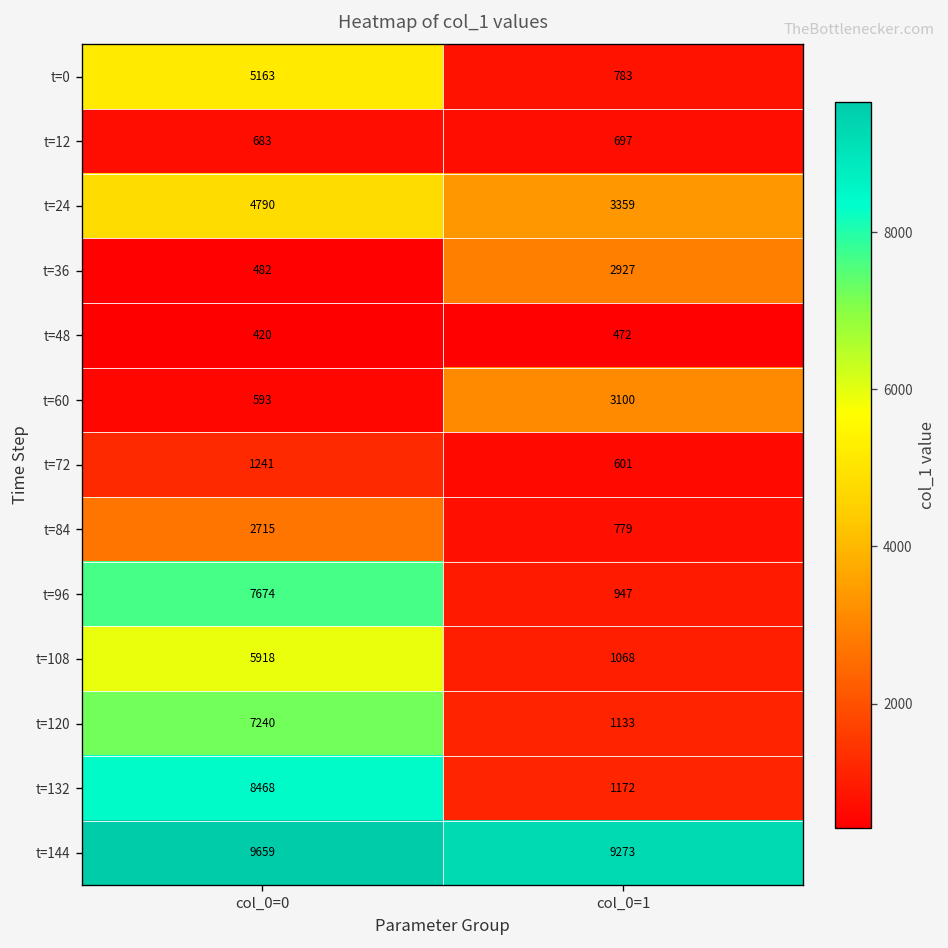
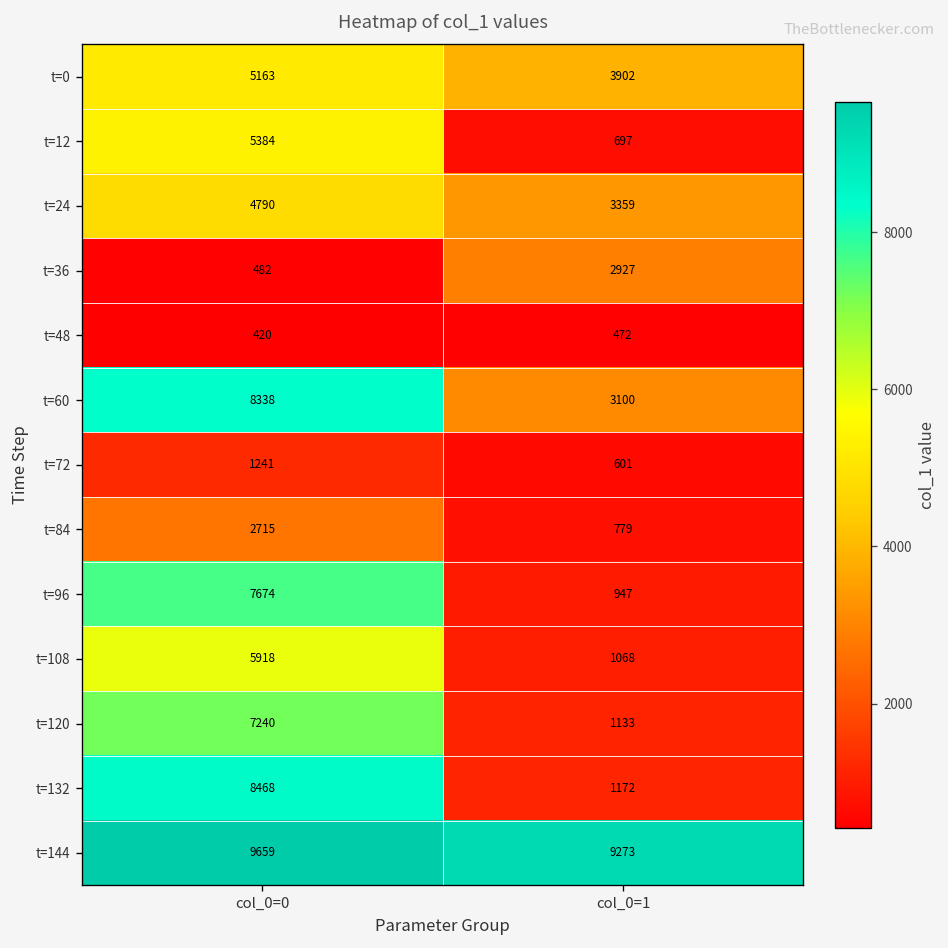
t=0, col_0=1: 783 -> 3902
t=12, col_0=0: 683 -> 5384
t=60, col_0=0: 593 -> 8338
